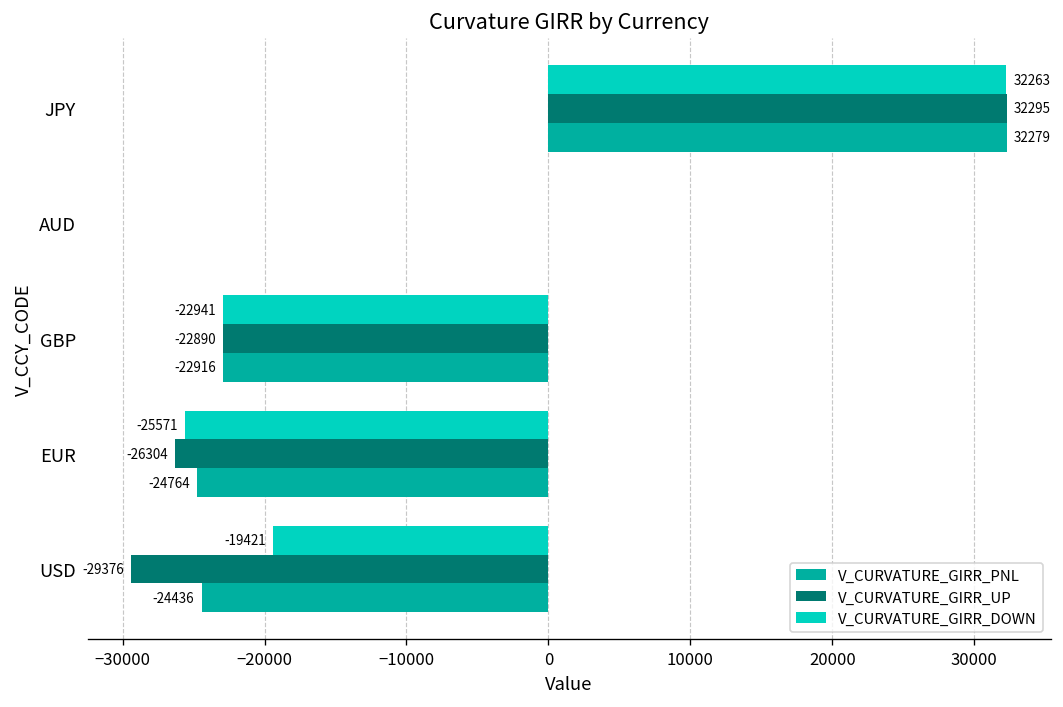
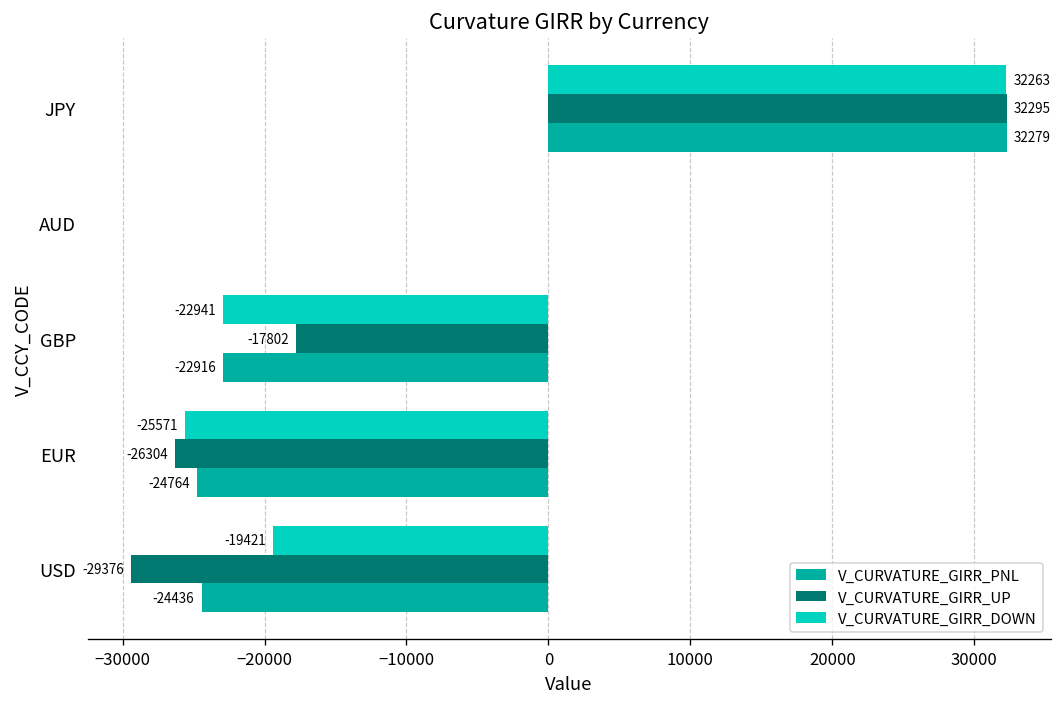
V_CURVATURE_GIRR_UP, GBP: -22890 -> -17802
